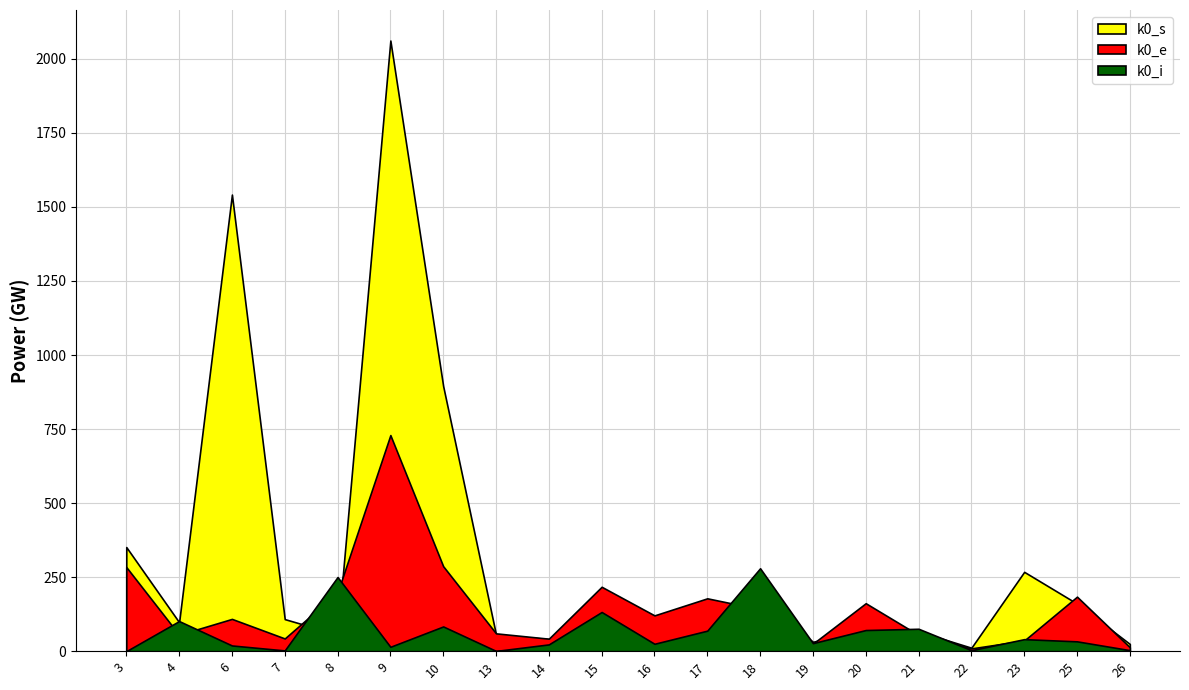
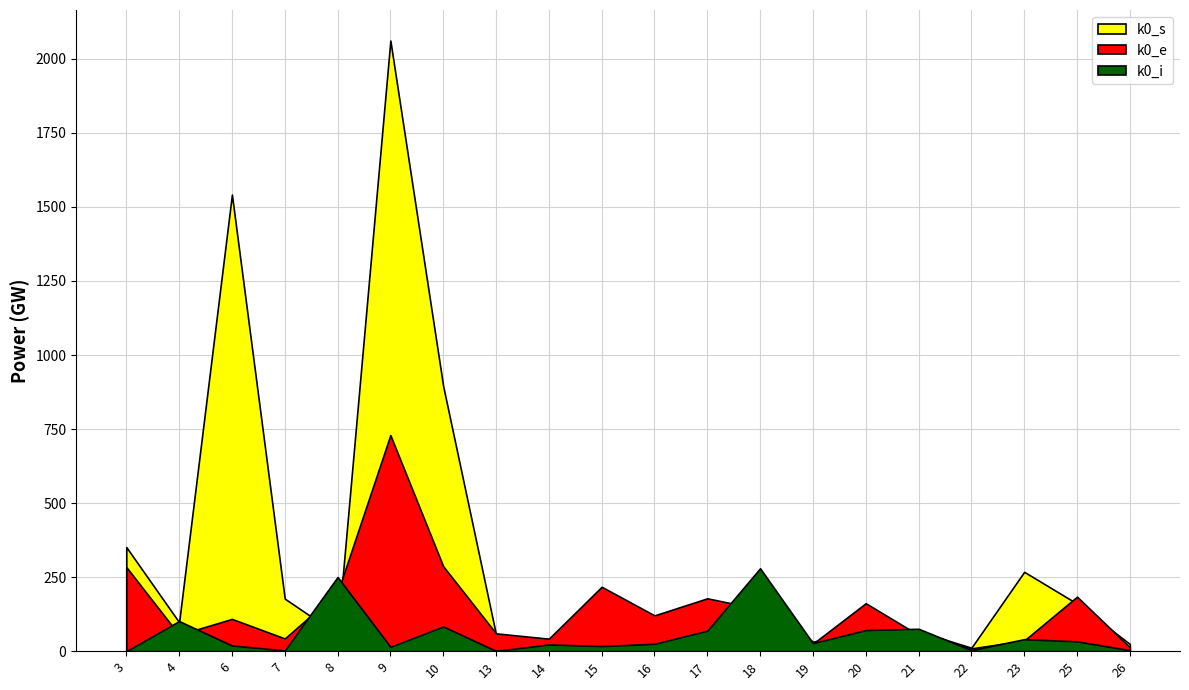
k0_s, 7: 110 -> 180
k0_i, 15: 130 -> 20
